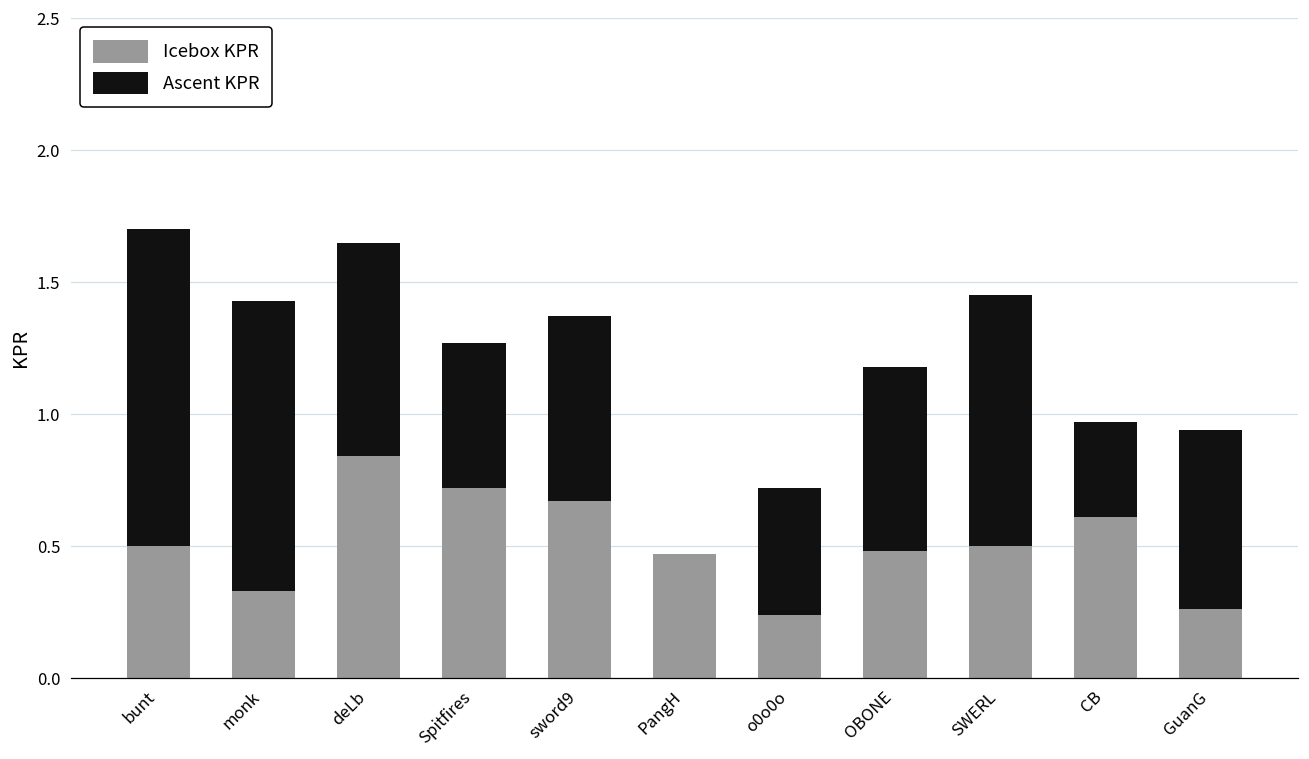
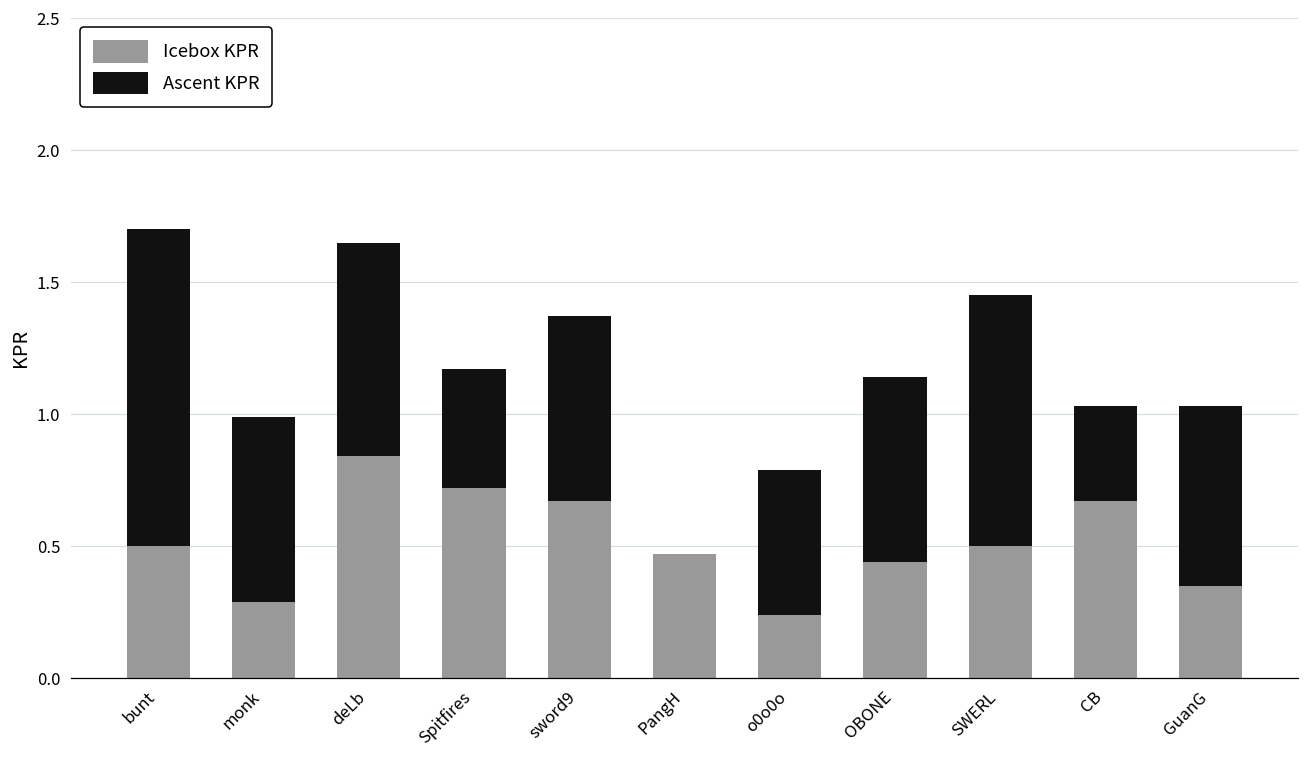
Icebox KPR, monk: 0.33 -> 0.29
Ascent KPR, monk: 1.1 -> 0.7
Ascent KPR, Spitfires: 0.55 -> 0.45
Ascent KPR, o0o0o: 0.48 -> 0.55
Icebox KPR, OBONE: 0.48 -> 0.44
Icebox KPR, CB: 0.61 -> 0.67
Icebox KPR, GuanG: 0.26 -> 0.35
